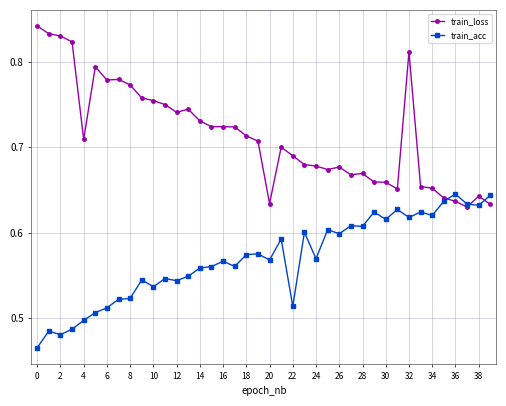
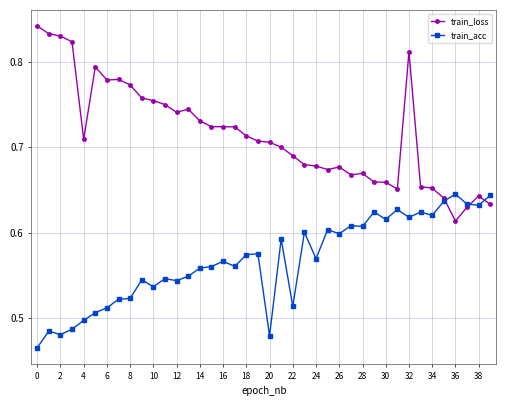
train_loss, 20: 0.63 -> 0.71
train_acc, 20: 0.57 -> 0.48
train_loss, 36: 0.64 -> 0.61
